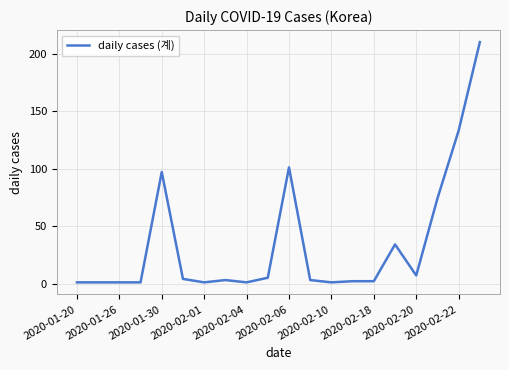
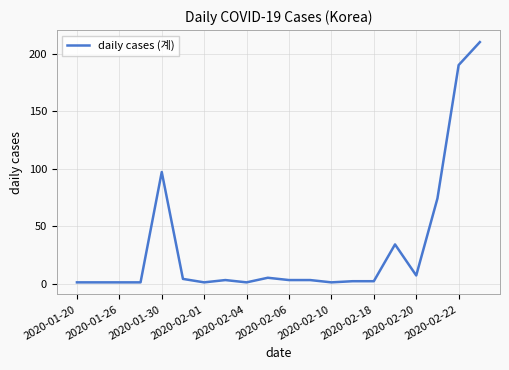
2020-02-06: 101 -> 3
2020-02-22: 133 -> 190
